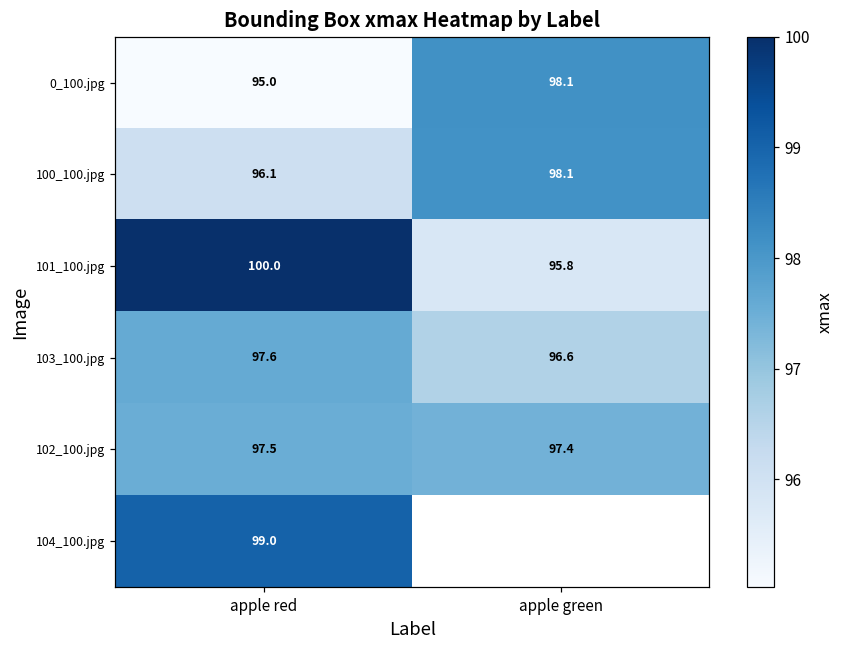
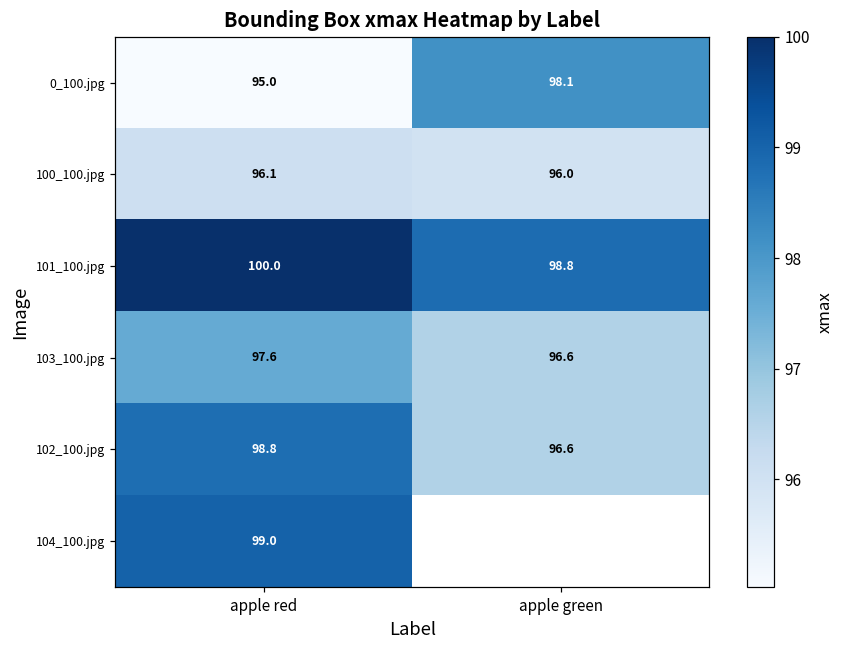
100_100.jpg, apple green: 98.1 -> 96.0
101_100.jpg, apple green: 95.8 -> 98.8
102_100.jpg, apple red: 97.5 -> 98.8
102_100.jpg, apple green: 97.4 -> 96.6
